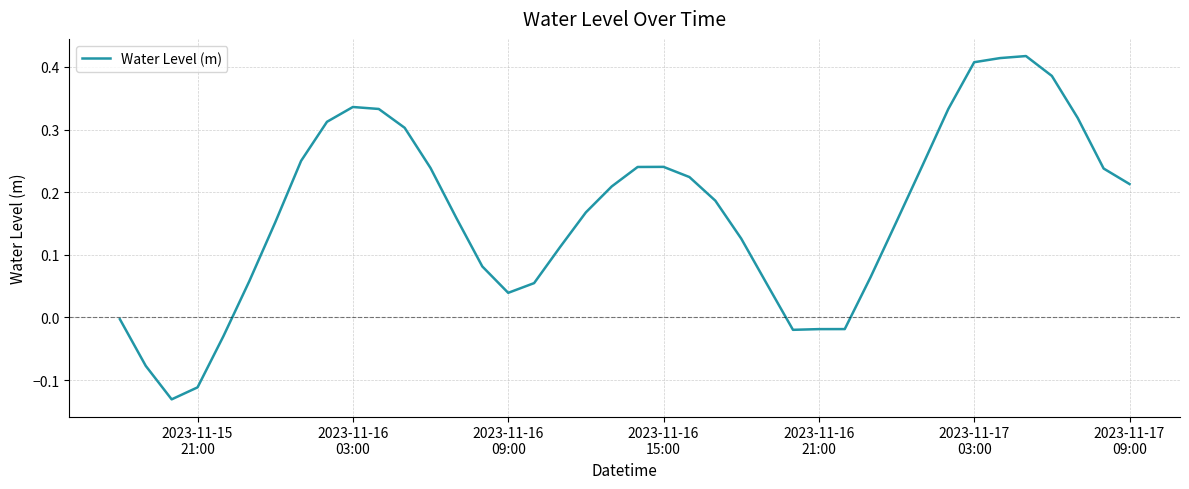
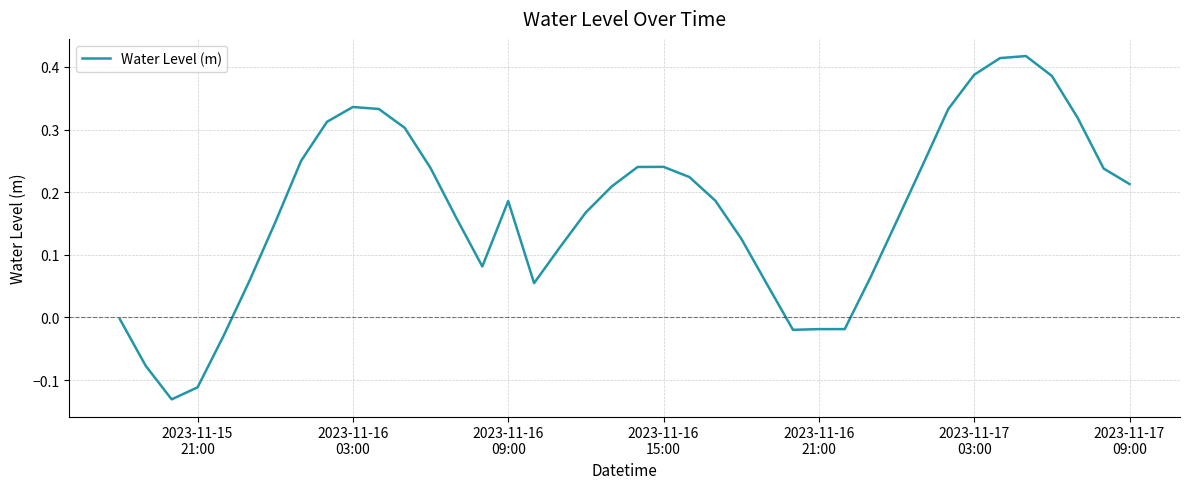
2023-11-16 09:00: 0.04 -> 0.19
2023-11-17 03:00: 0.41 -> 0.39
